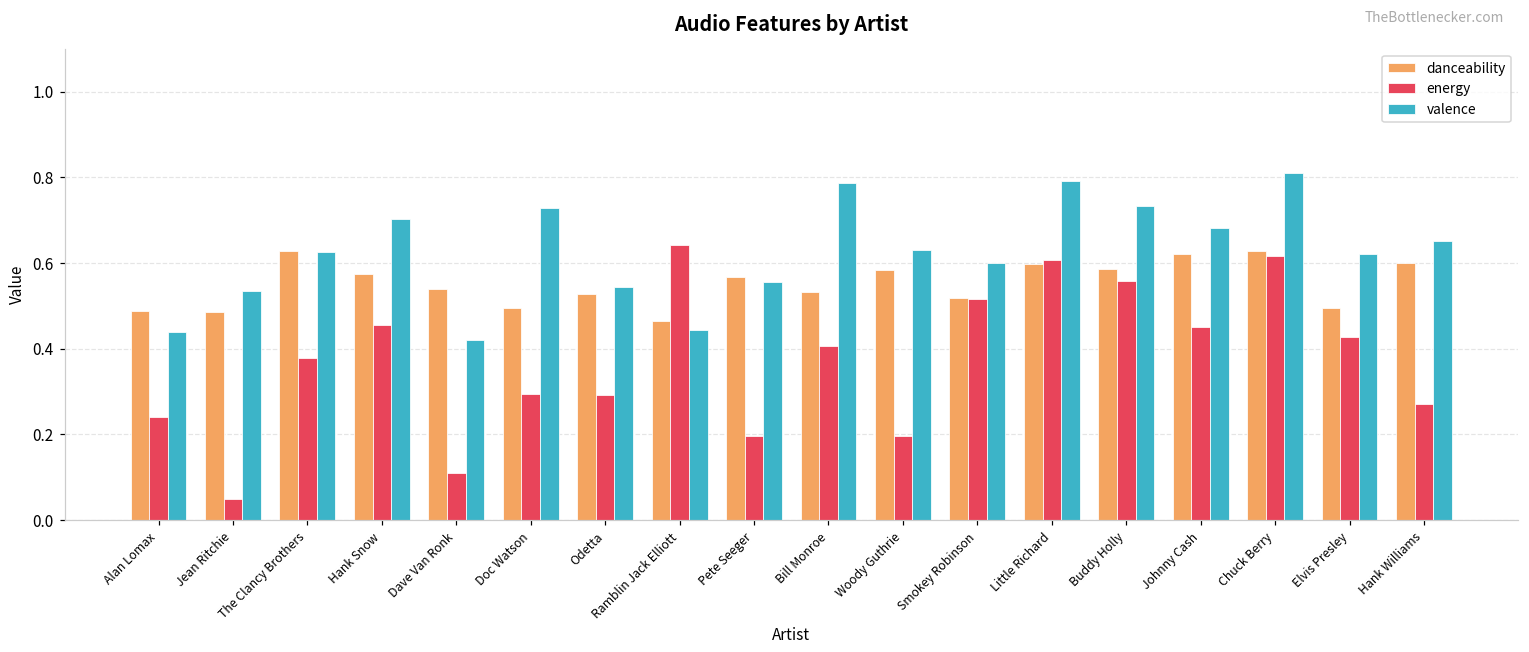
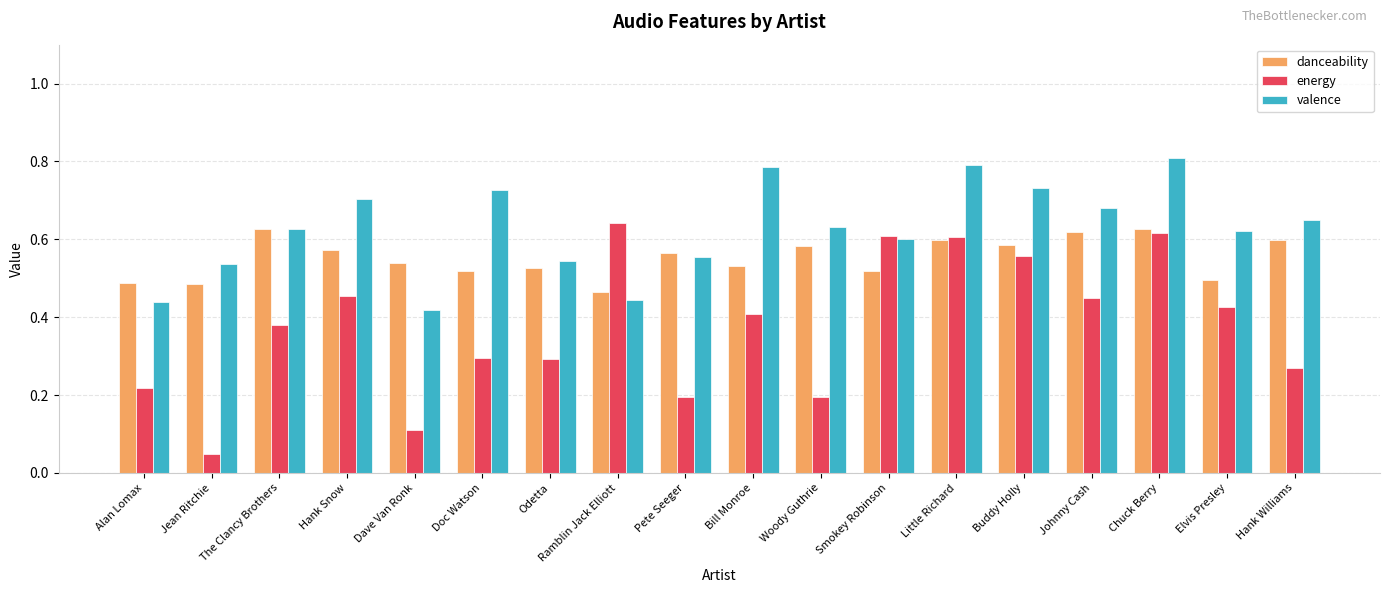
energy, Alan Lomax: 0.24 -> 0.22
danceability, Doc Watson: 0.50 -> 0.52
energy, Smokey Robinson: 0.52 -> 0.61
